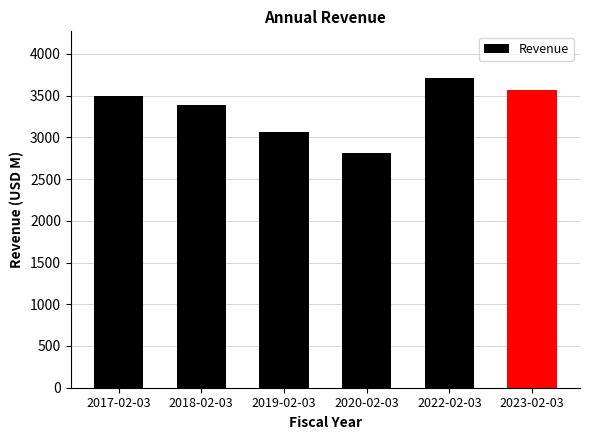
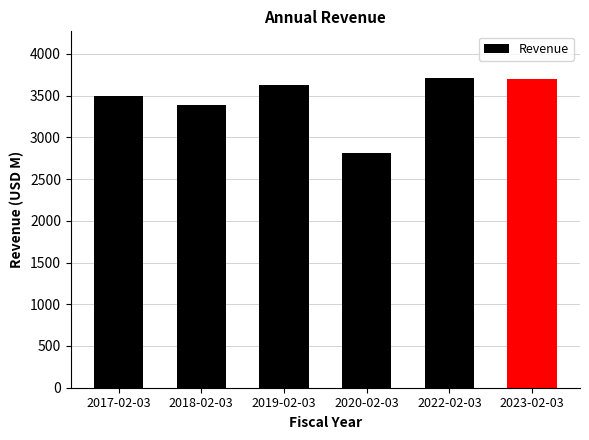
2019-02-03: 3100 -> 3600
2023-02-03: 3600 -> 3700
